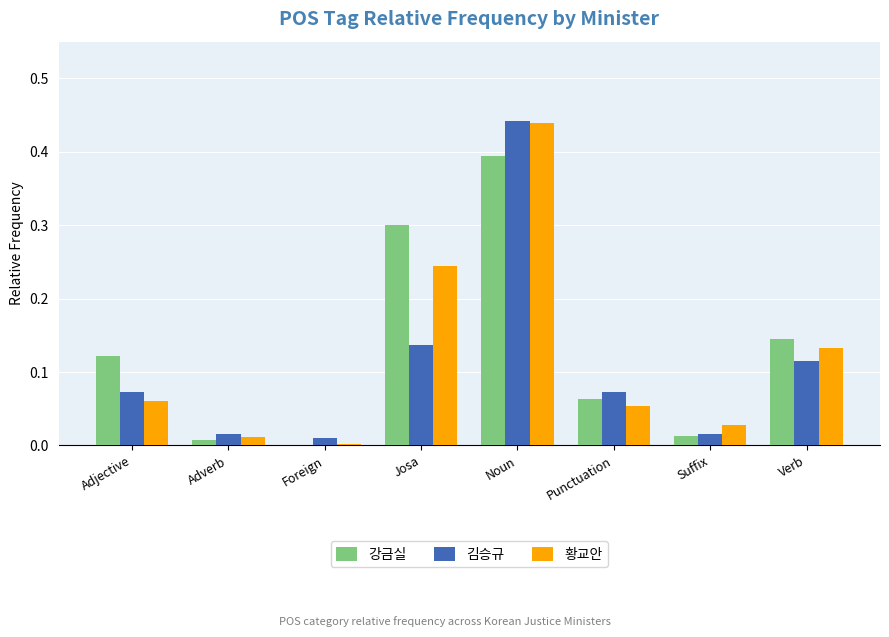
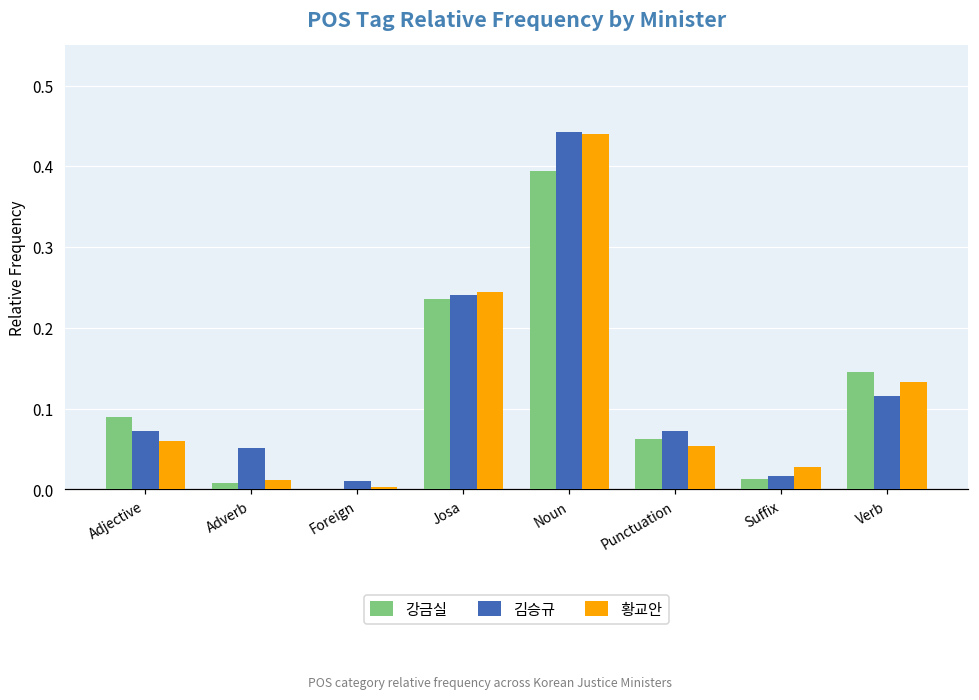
강금실, Adjective: 0.12 -> 0.09
김승규, Adverb: 0.02 -> 0.05
강금실, Josa: 0.30 -> 0.24
김승규, Josa: 0.14 -> 0.24
